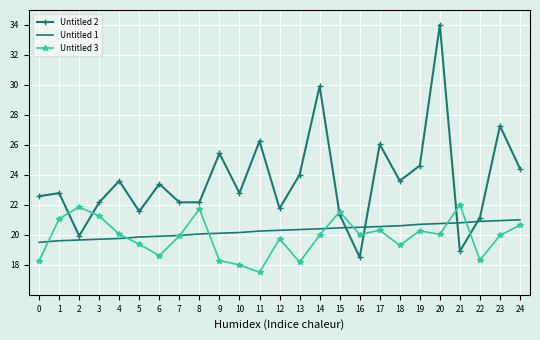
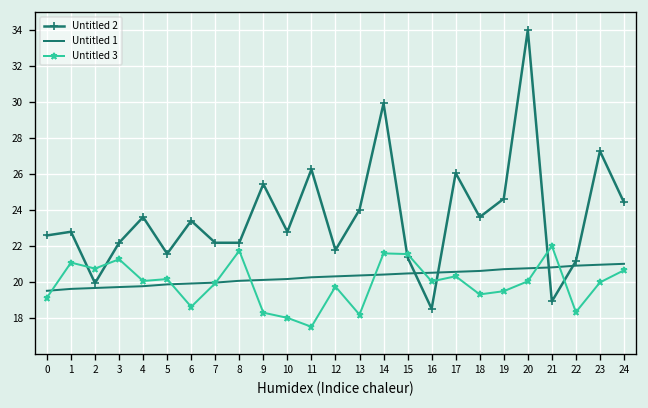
Untitled 3, 0: 18.3 -> 19.1
Untitled 3, 2: 21.9 -> 20.7
Untitled 3, 5: 19.4 -> 20.2
Untitled 3, 14: 20.0 -> 21.6
Untitled 3, 19: 20.3 -> 19.5
